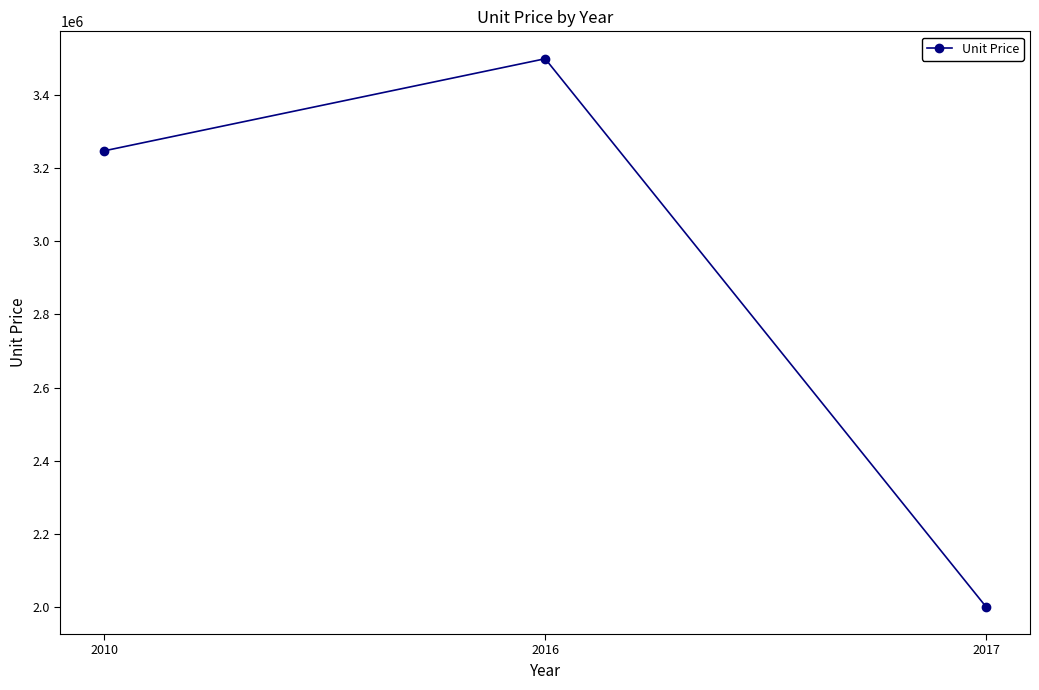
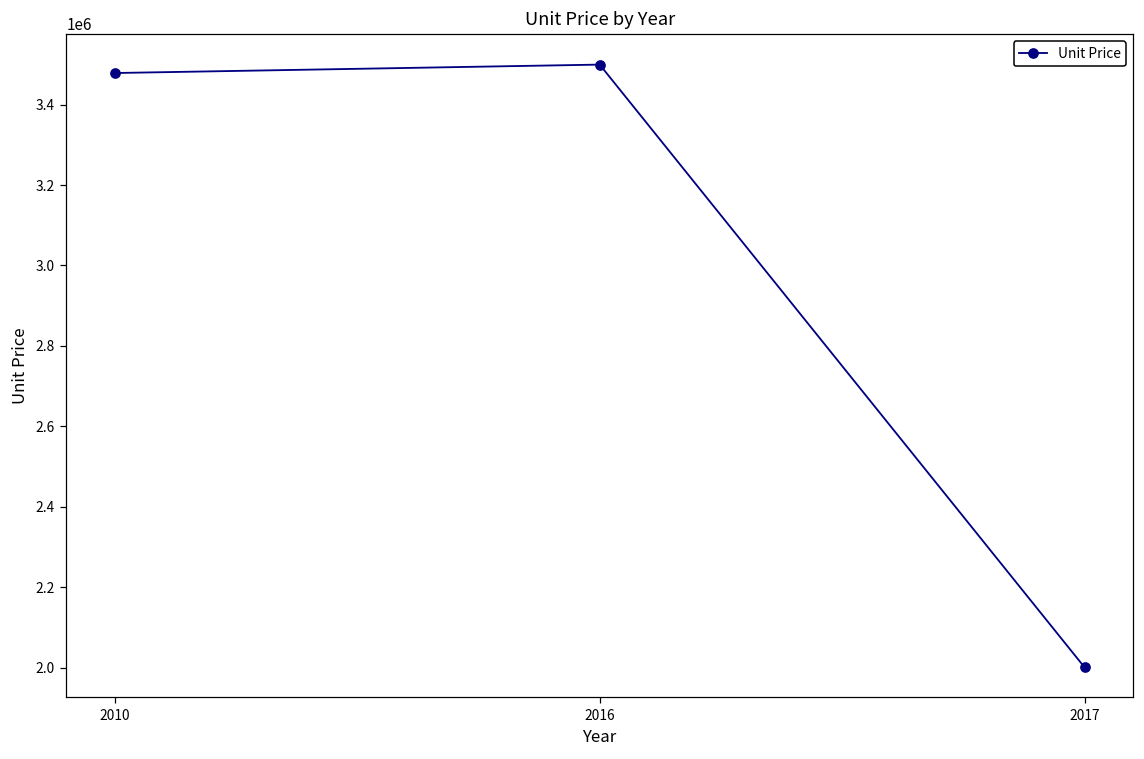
2010: 3250000 -> 3480000
